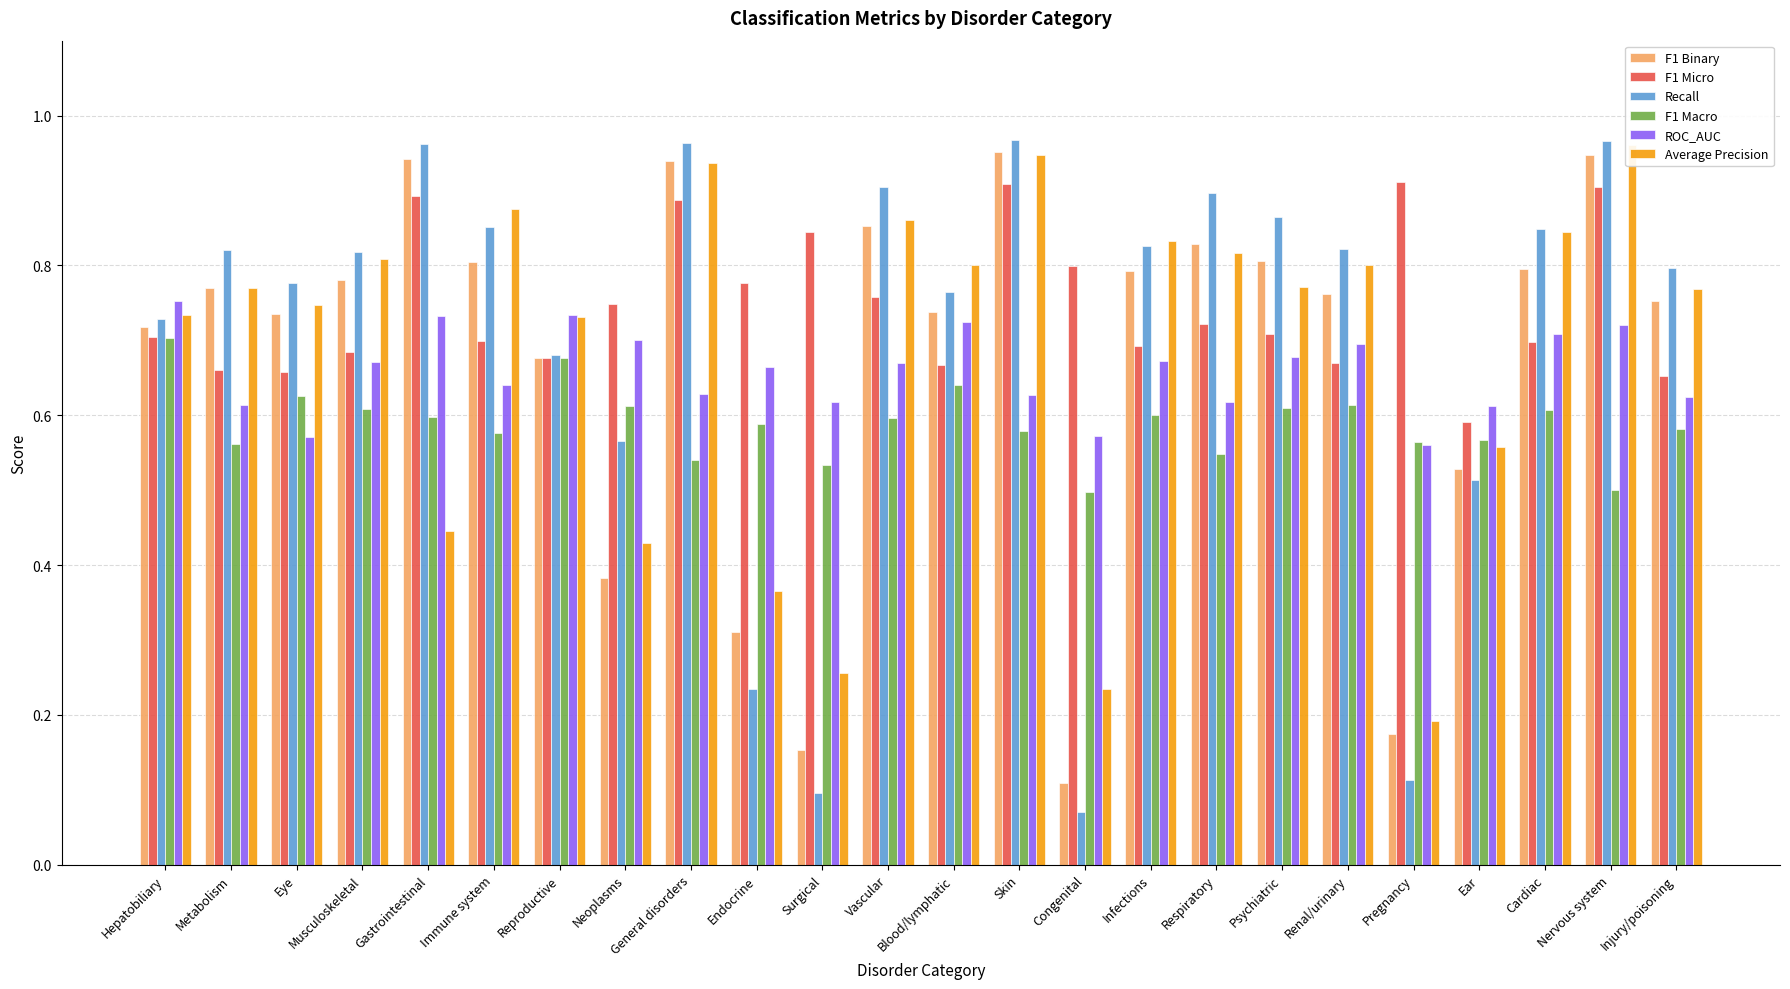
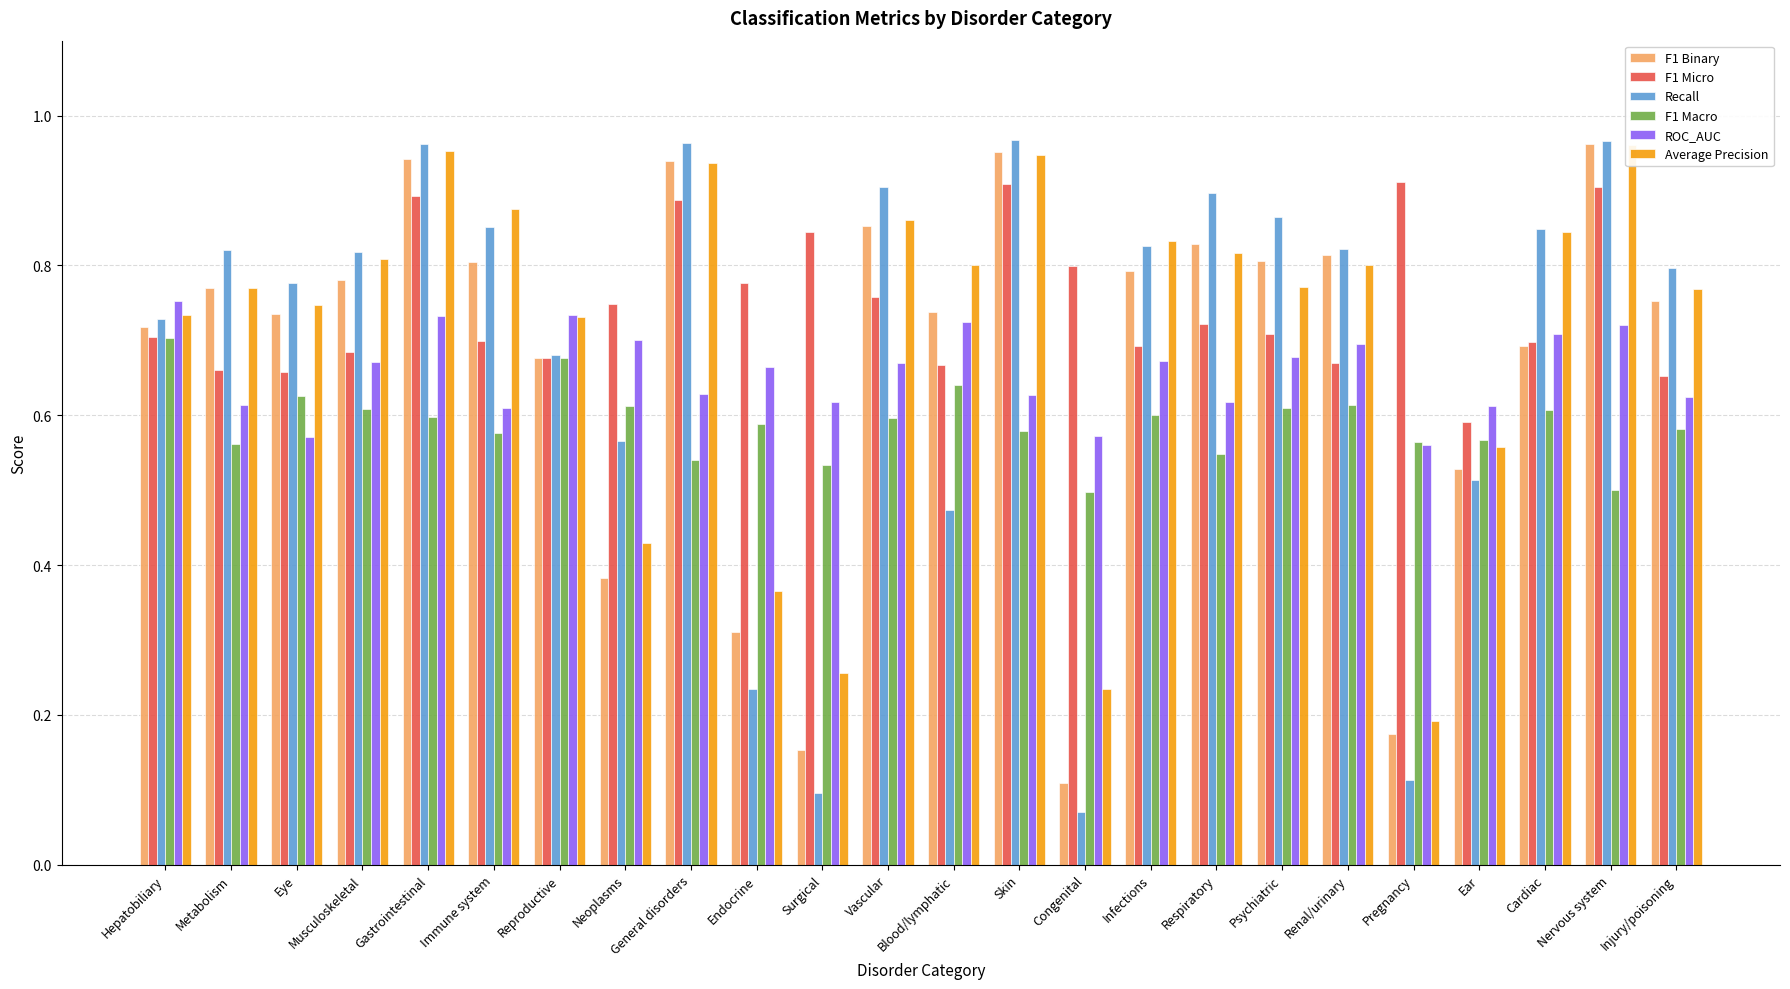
Average Precision, Gastrointestinal: 0.45 -> 0.95
ROC_AUC, Immune system: 0.64 -> 0.61
Recall, Blood/lymphatic: 0.77 -> 0.47
F1 Binary, Renal/urinary: 0.76 -> 0.81
F1 Binary, Cardiac: 0.80 -> 0.69
F1 Binary, Nervous system: 0.95 -> 0.96
